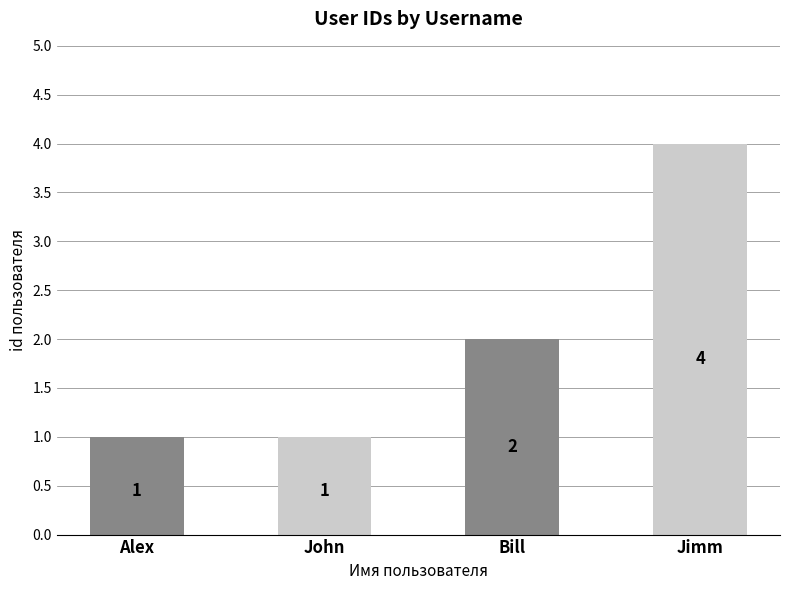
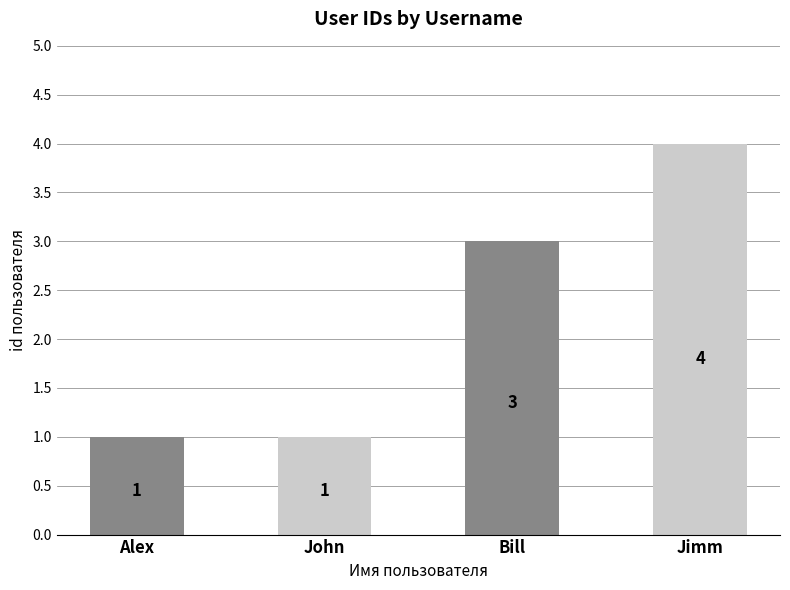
Bill: 2 -> 3
